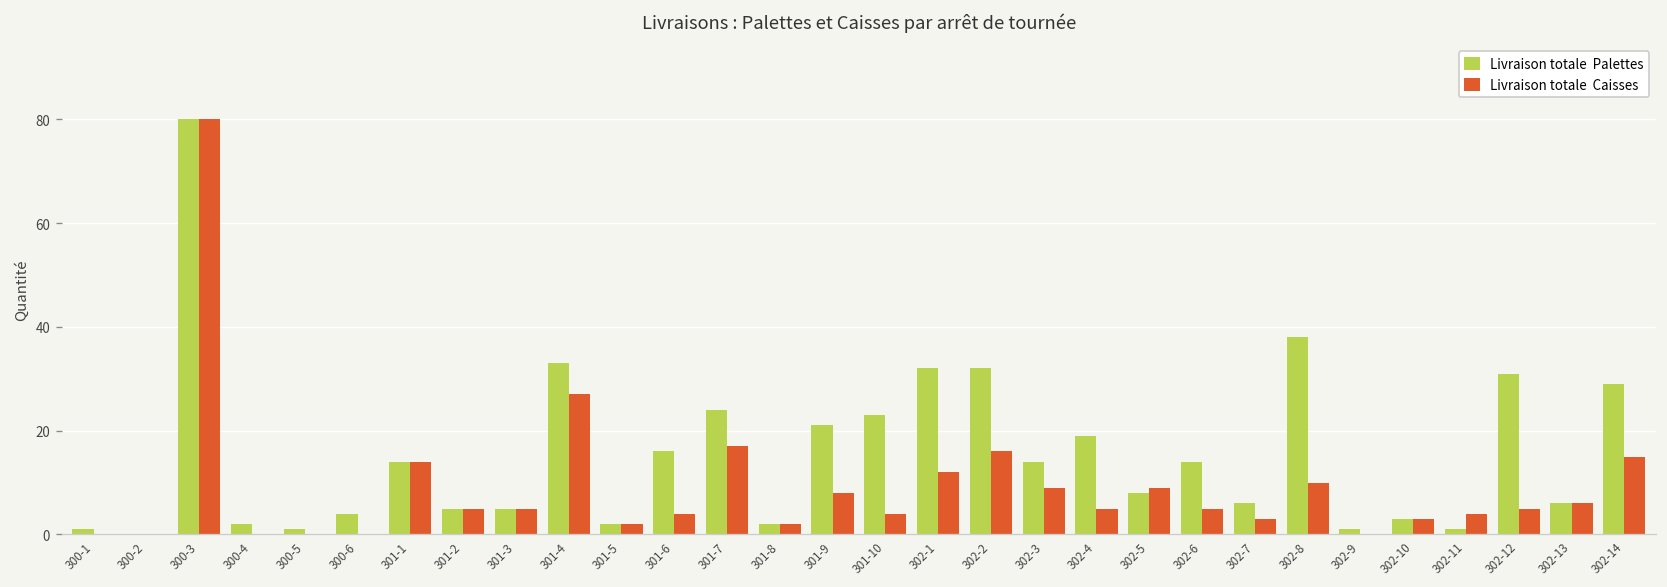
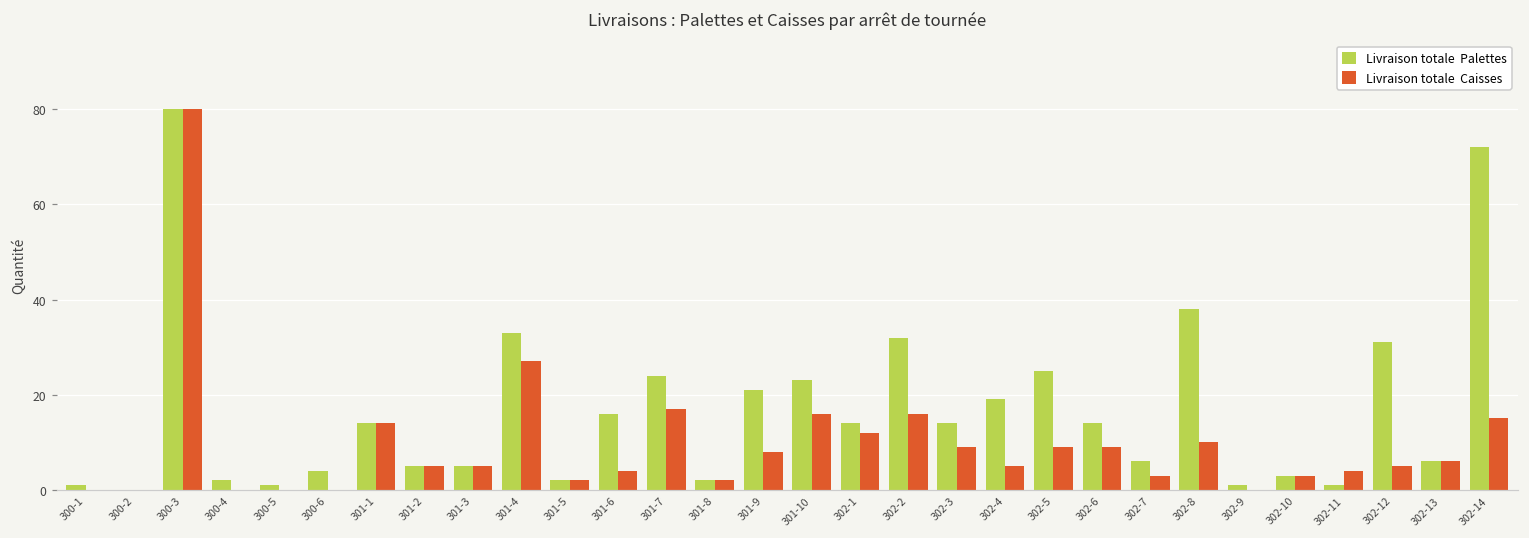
Livraison totale Caisses, 301-10: 4 -> 16
Livraison totale Palettes, 302-1: 32 -> 14
Livraison totale Palettes, 302-5: 8 -> 25
Livraison totale Caisses, 302-6: 5 -> 9
Livraison totale Palettes, 302-14: 29 -> 72
